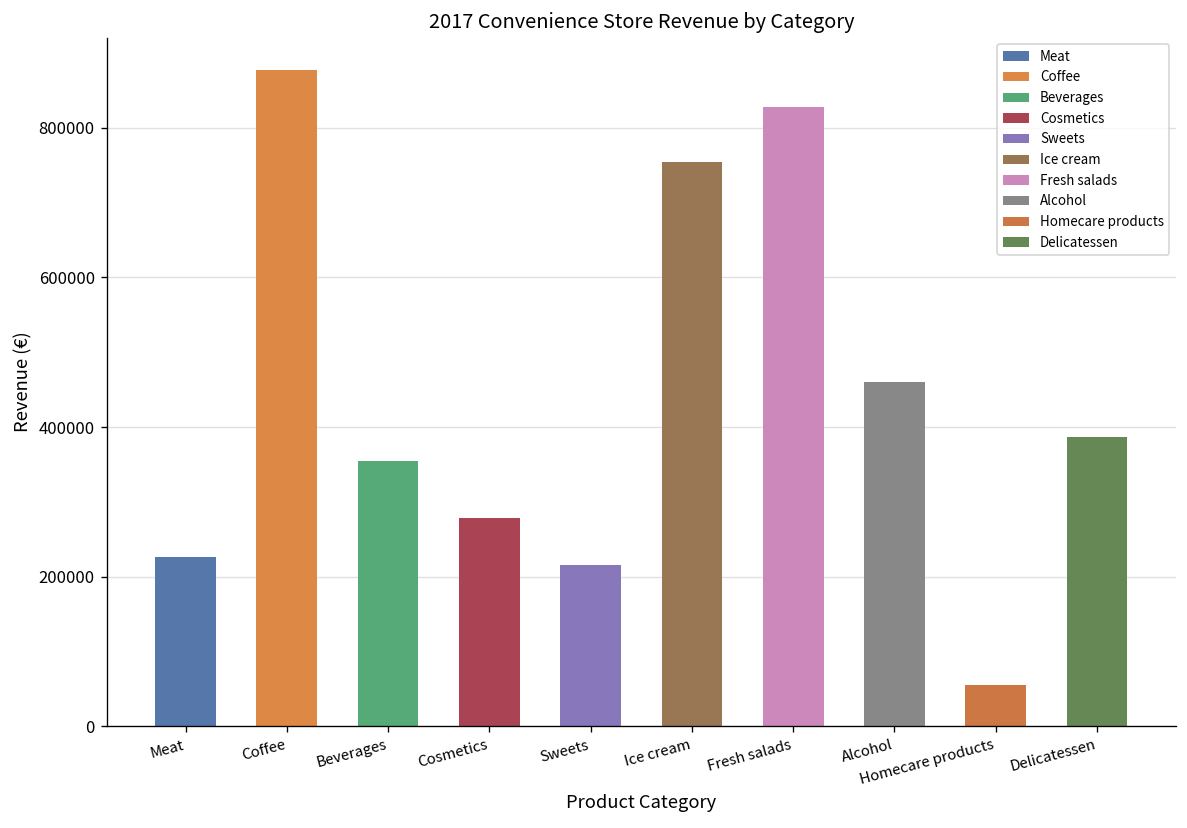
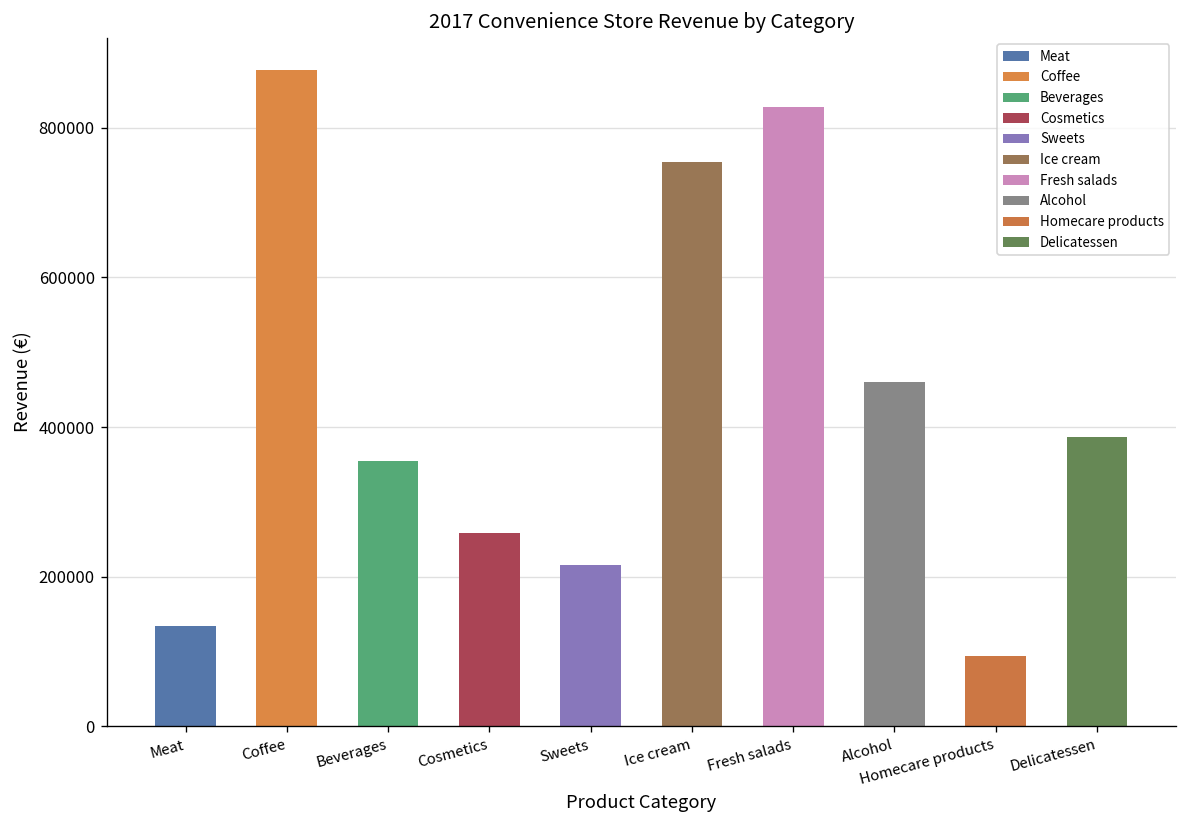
Meat: 230000 -> 130000
Cosmetics: 280000 -> 260000
Homecare products: 60000 -> 90000
